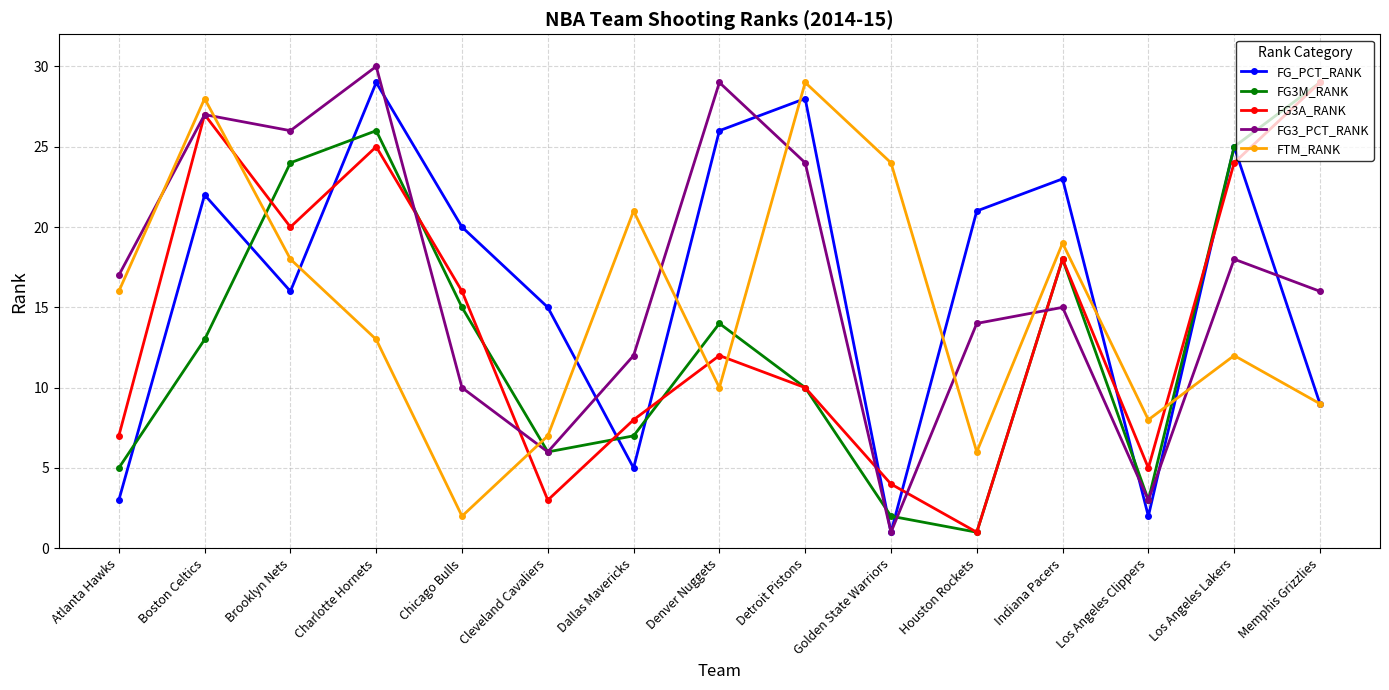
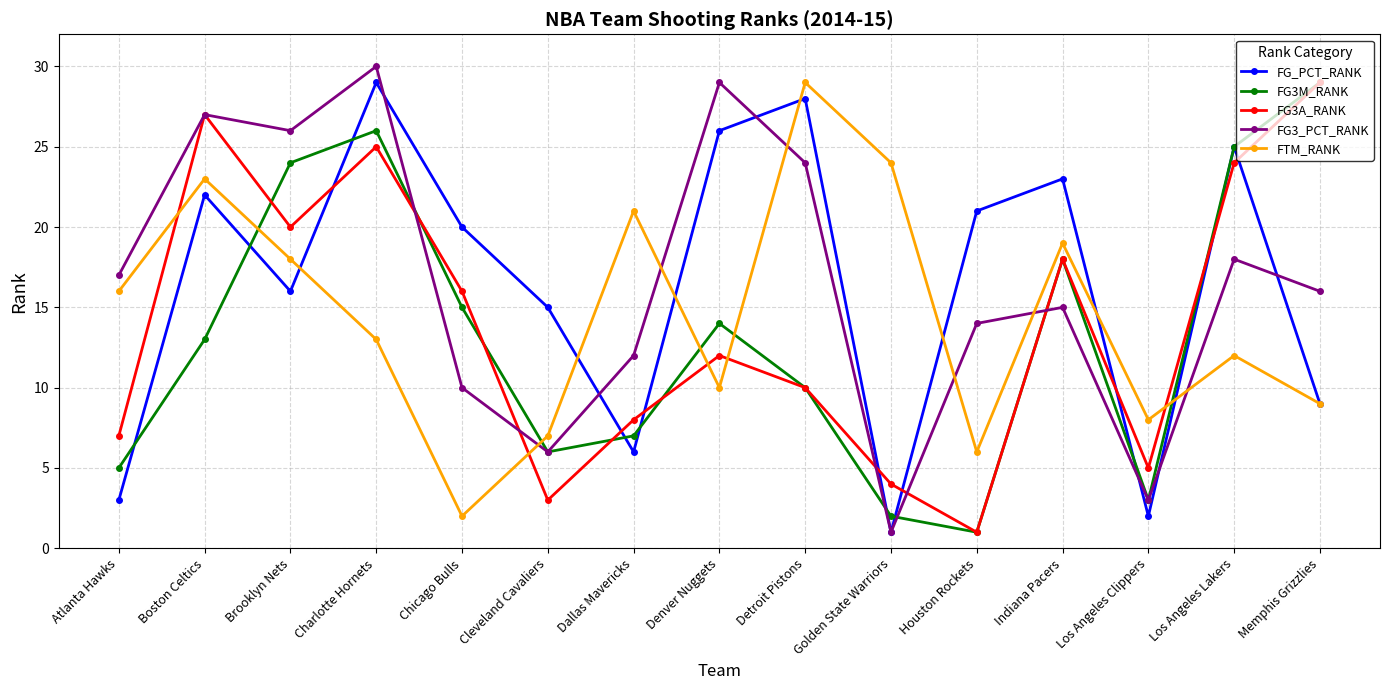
FTM_RANK, Boston Celtics: 28 -> 23
FG_PCT_RANK, Dallas Mavericks: 5 -> 6
